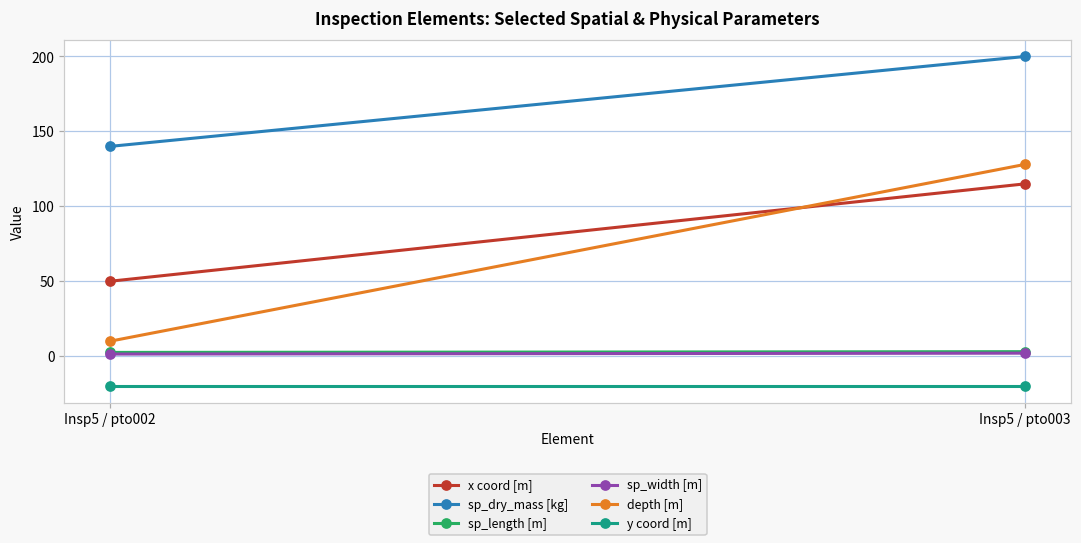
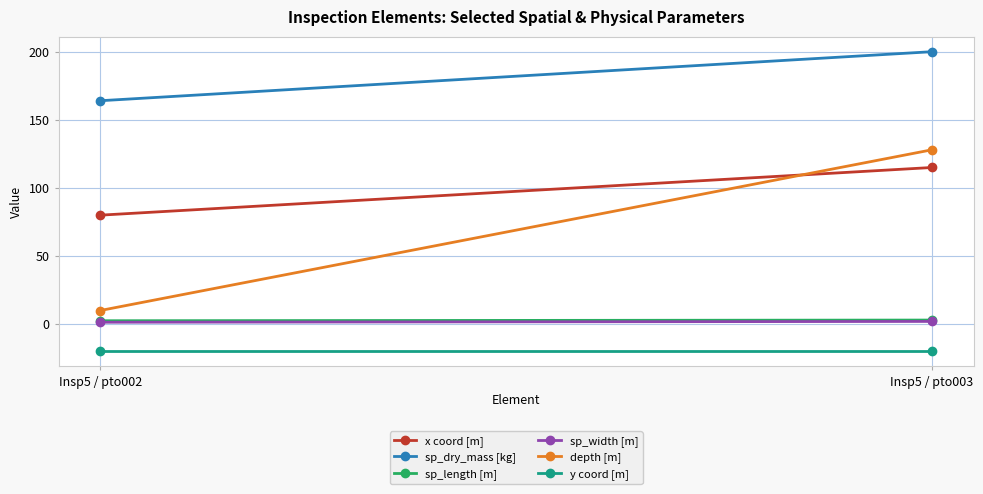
x coord [m], Insp5 / pto002: 50 -> 80
sp_dry_mass [kg], Insp5 / pto002: 140 -> 164
